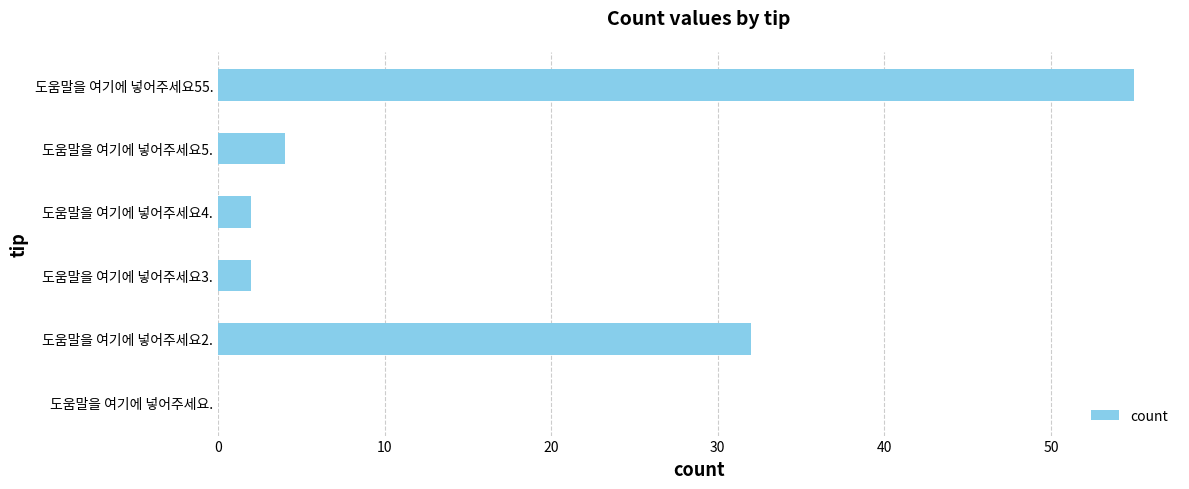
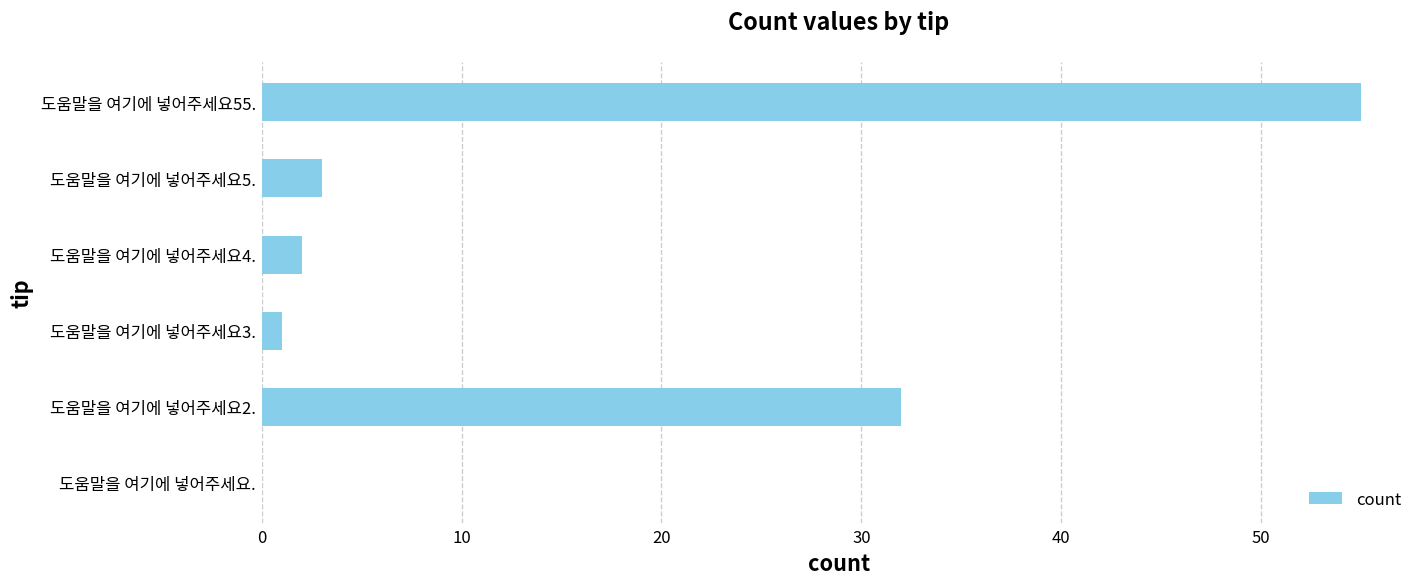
도움말을 여기에 넣어주세요5.: 4 -> 3
도움말을 여기에 넣어주세요3.: 2 -> 1
